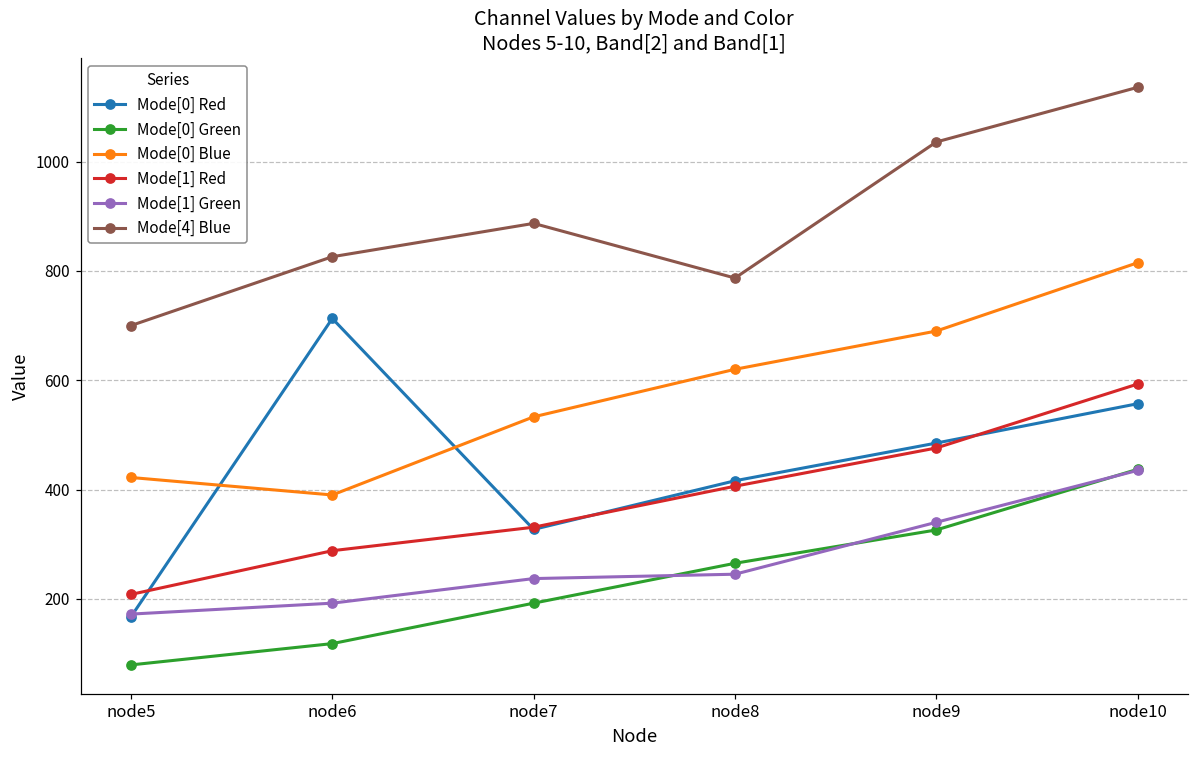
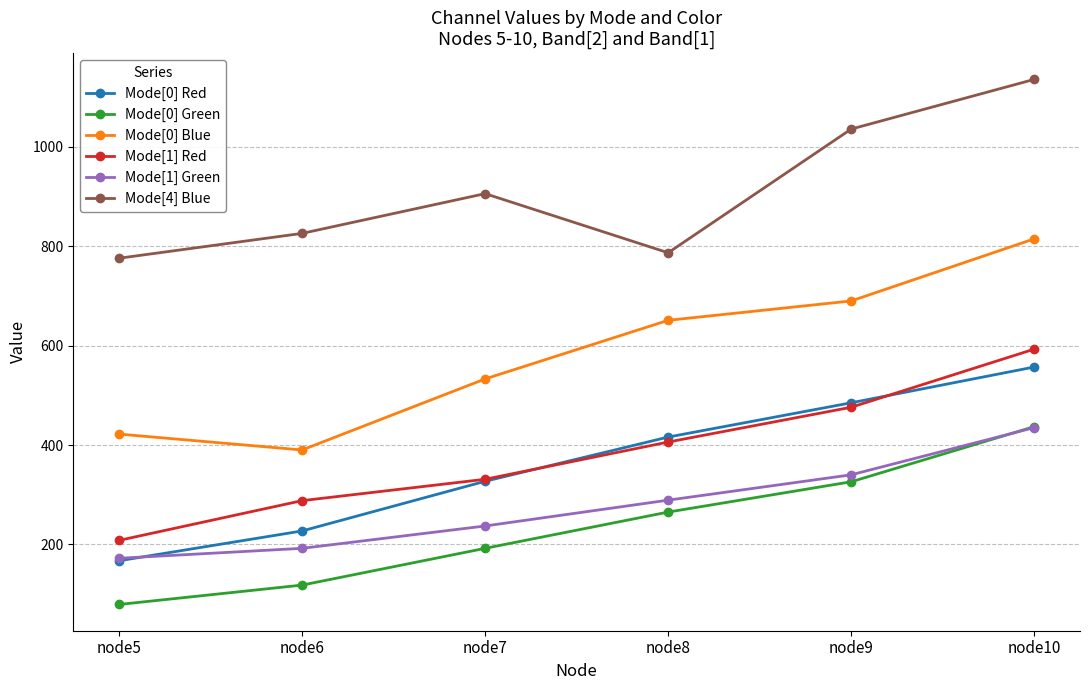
Mode[4] Blue, node5: 700 -> 780
Mode[0] Red, node6: 710 -> 230
Mode[4] Blue, node7: 890 -> 910
Mode[0] Blue, node8: 620 -> 650
Mode[1] Green, node8: 250 -> 290
